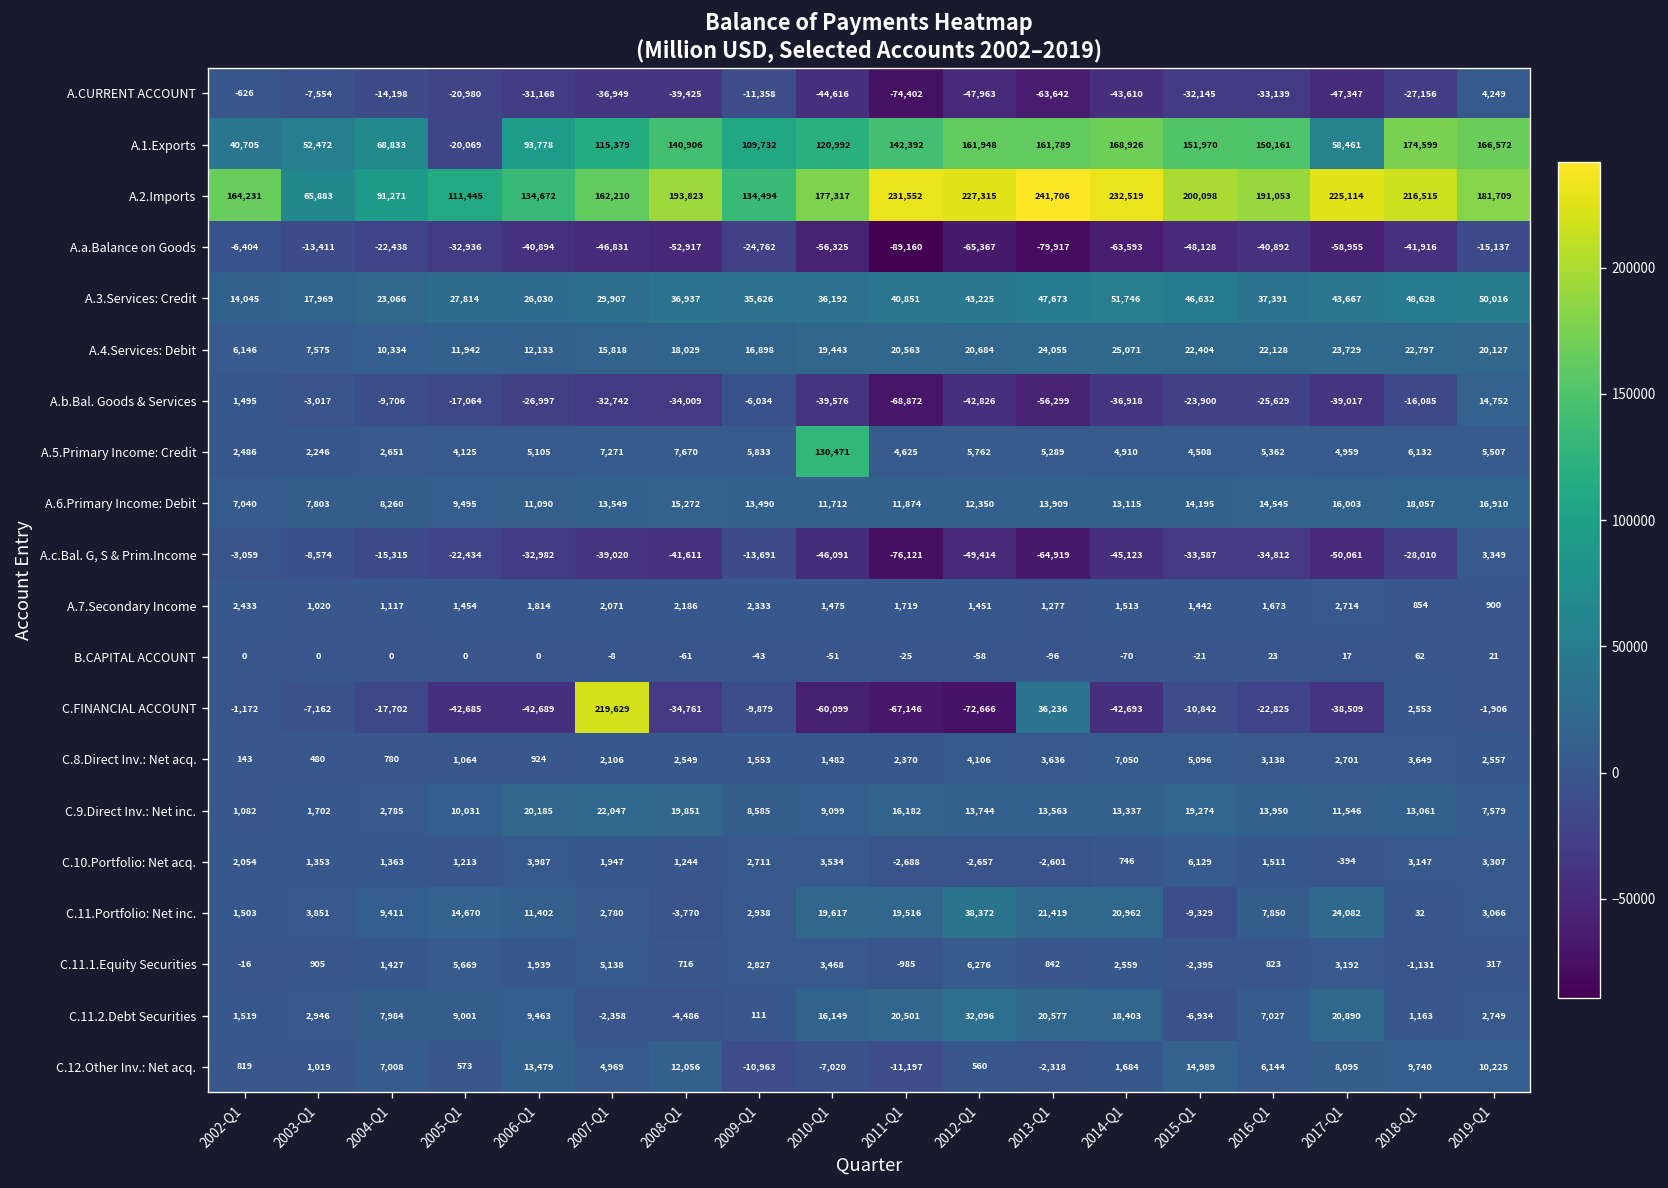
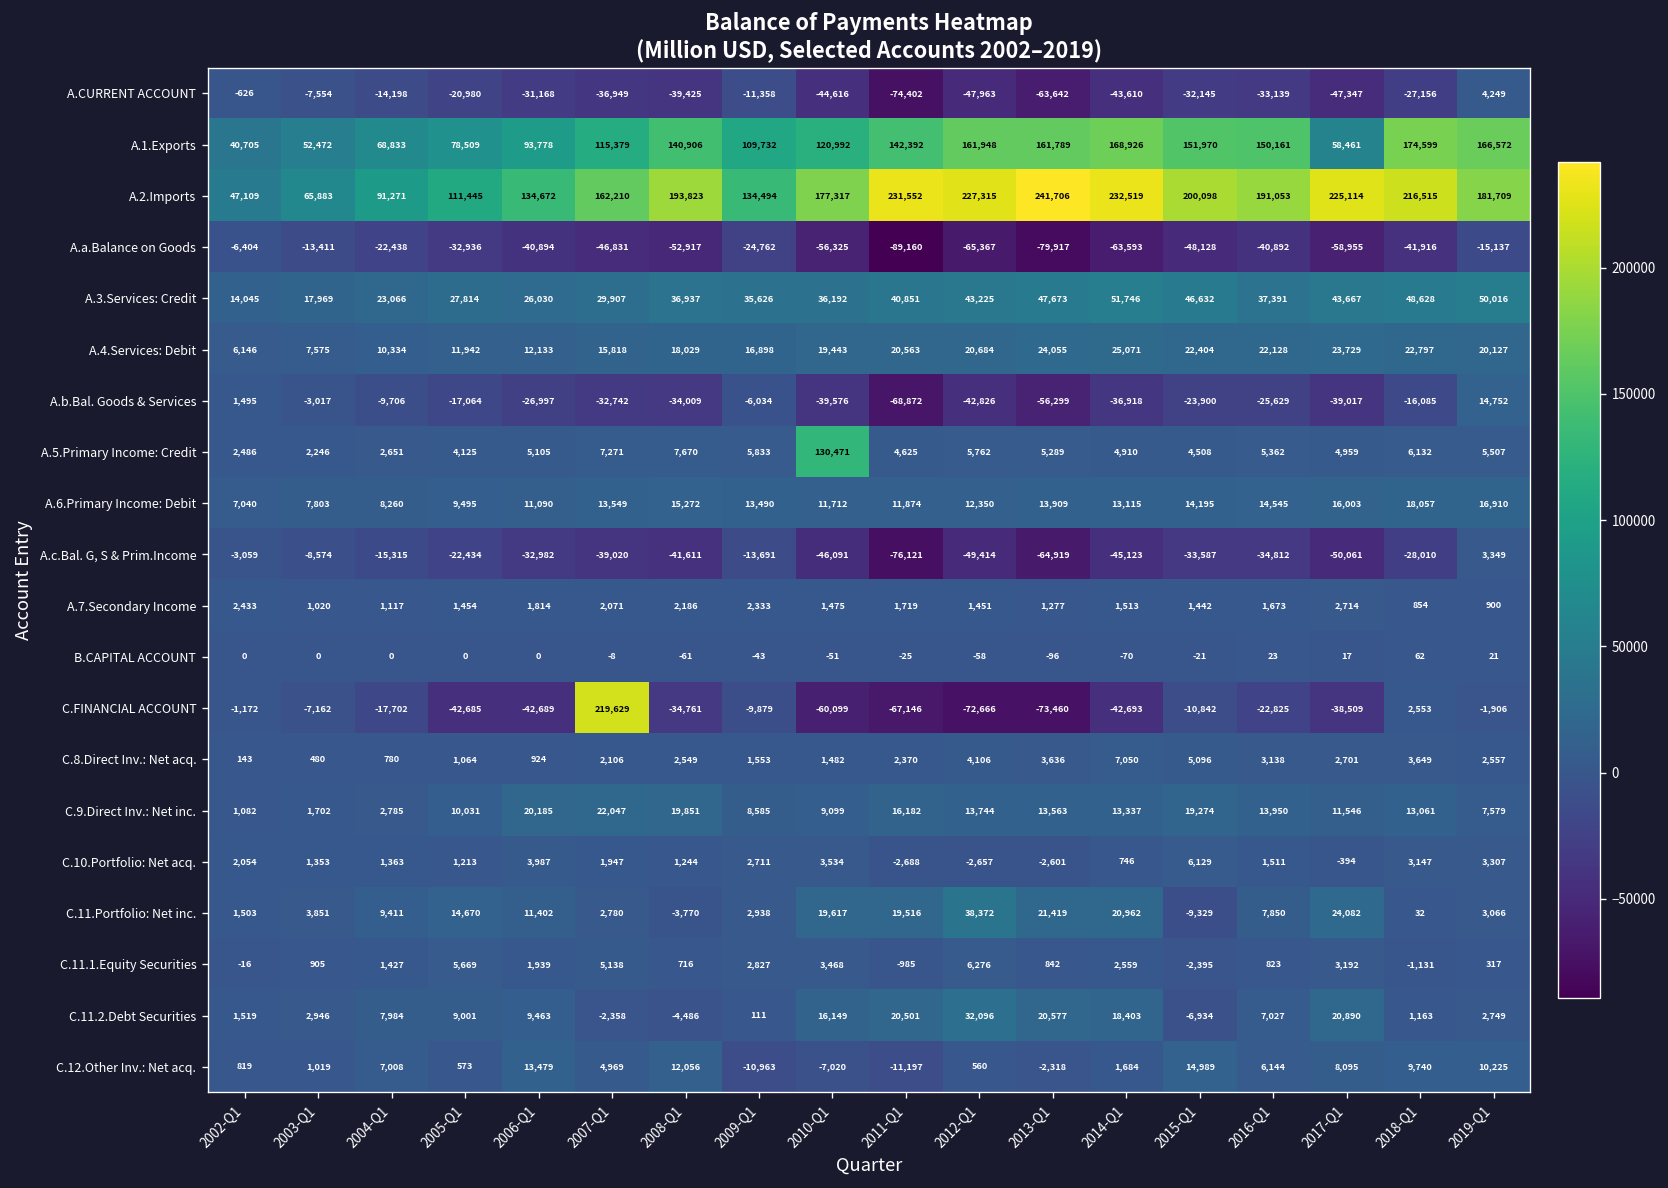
A.1.Exports, 2005-Q1: -20,069 -> 78,509
A.2.Imports, 2002-Q1: 164,231 -> 47,109
C.FINANCIAL ACCOUNT, 2013-Q1: 36,236 -> -73,460
